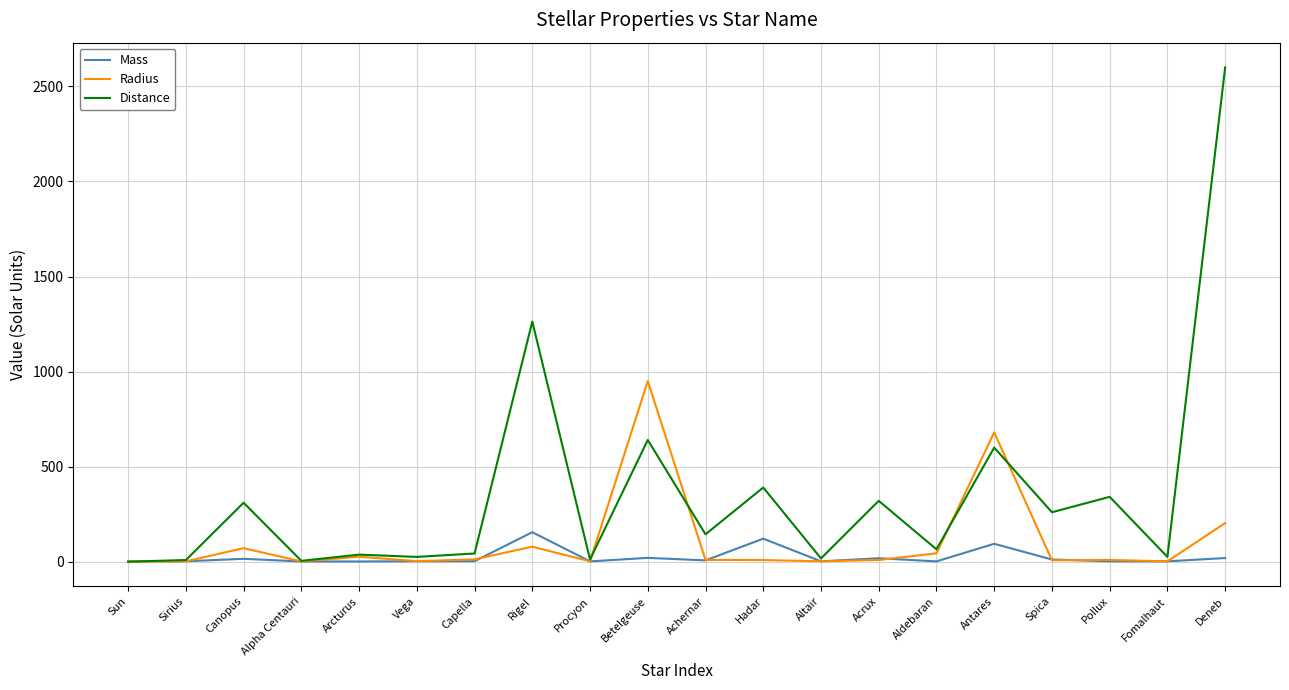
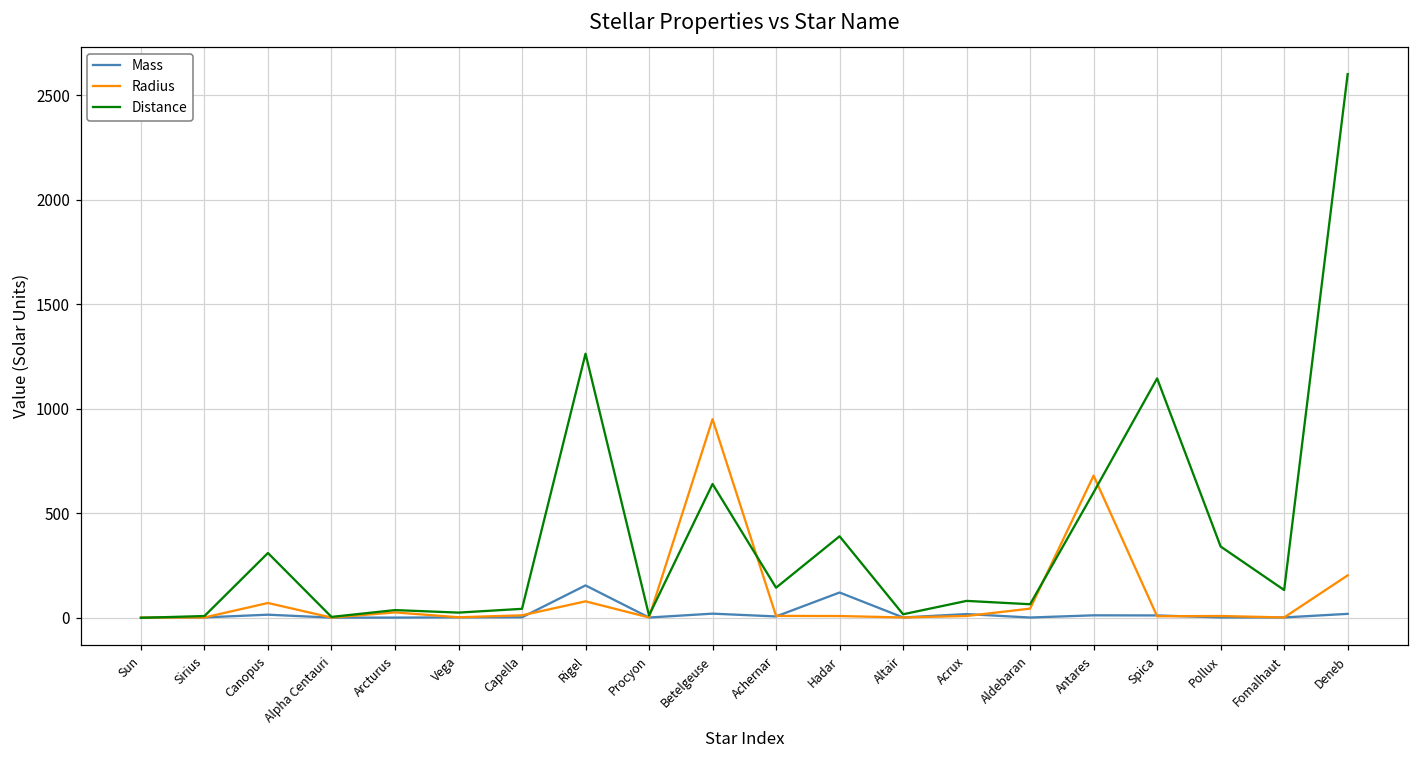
Distance, Acrux: 320 -> 80
Mass, Antares: 90 -> 10
Distance, Spica: 260 -> 1150
Distance, Fomalhaut: 30 -> 130
